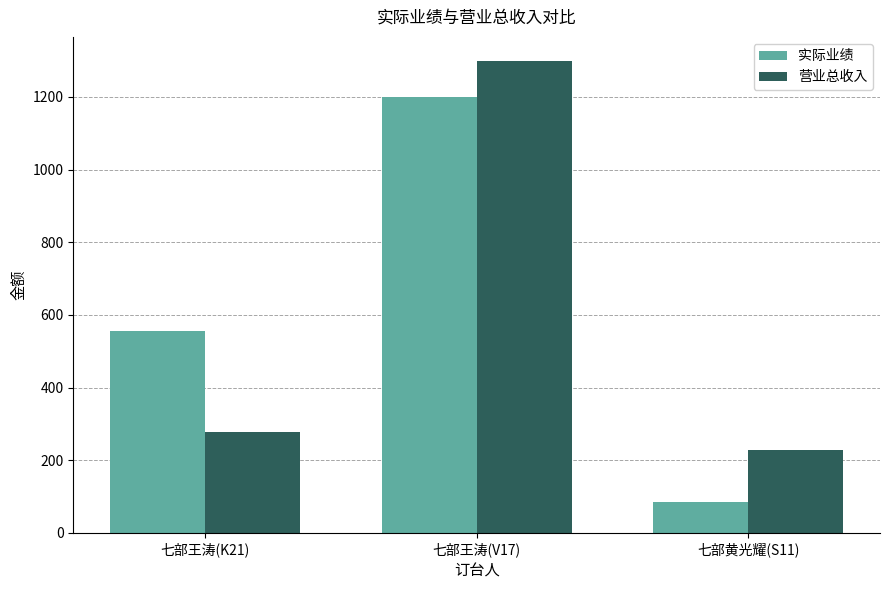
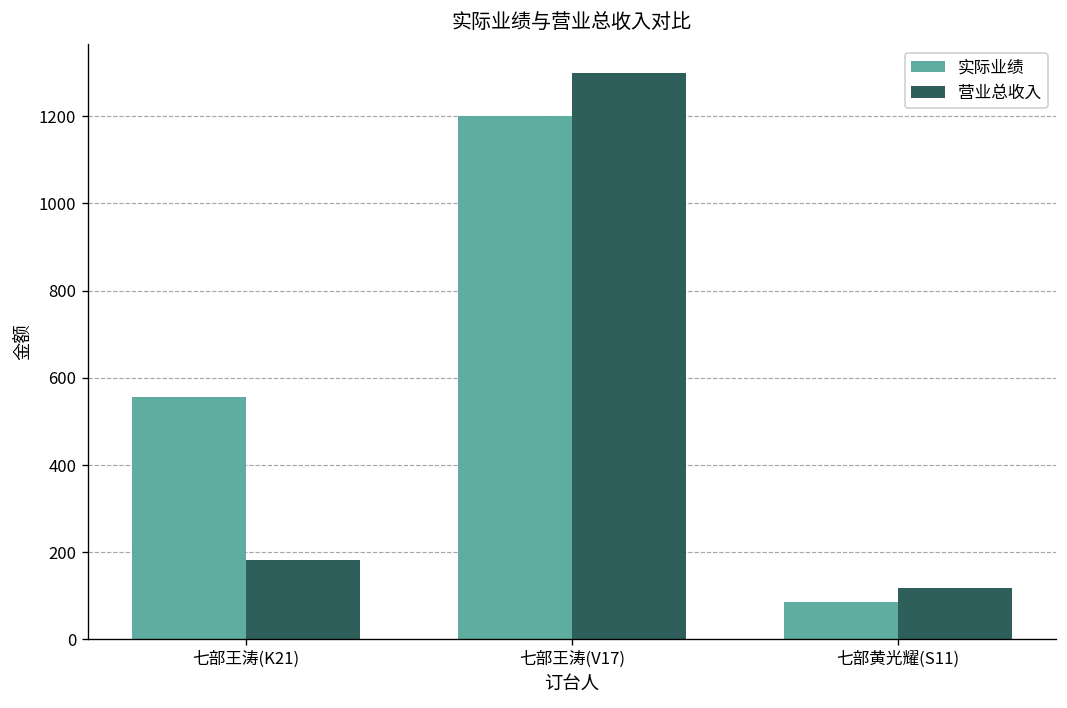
营业总收入, 七部王涛(K21): 280 -> 180
营业总收入, 七部黄光耀(S11): 230 -> 120
